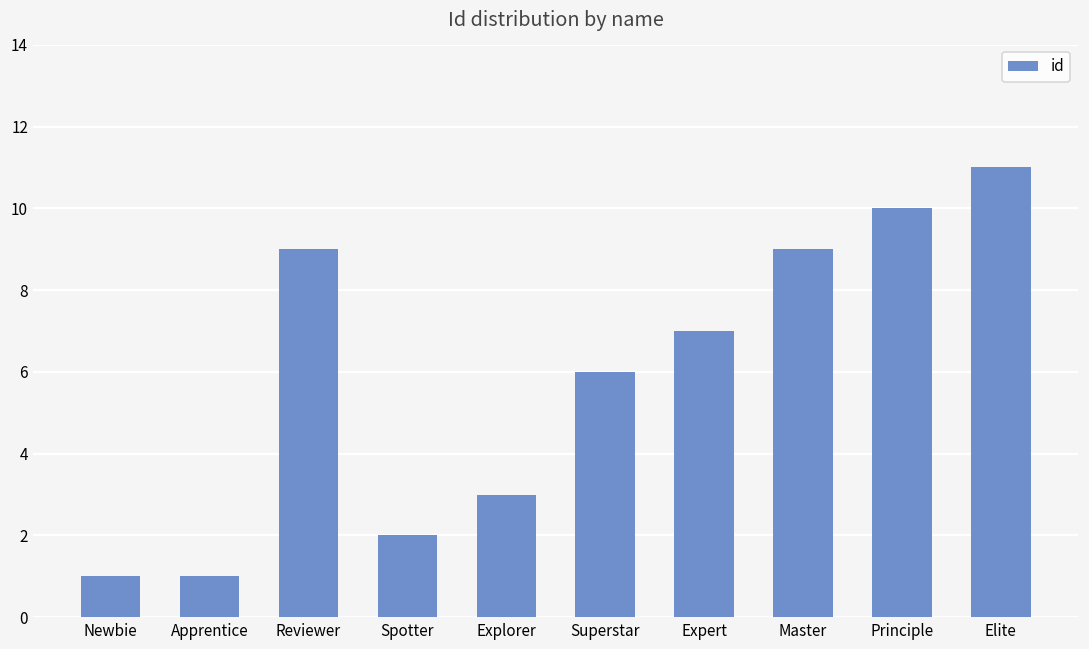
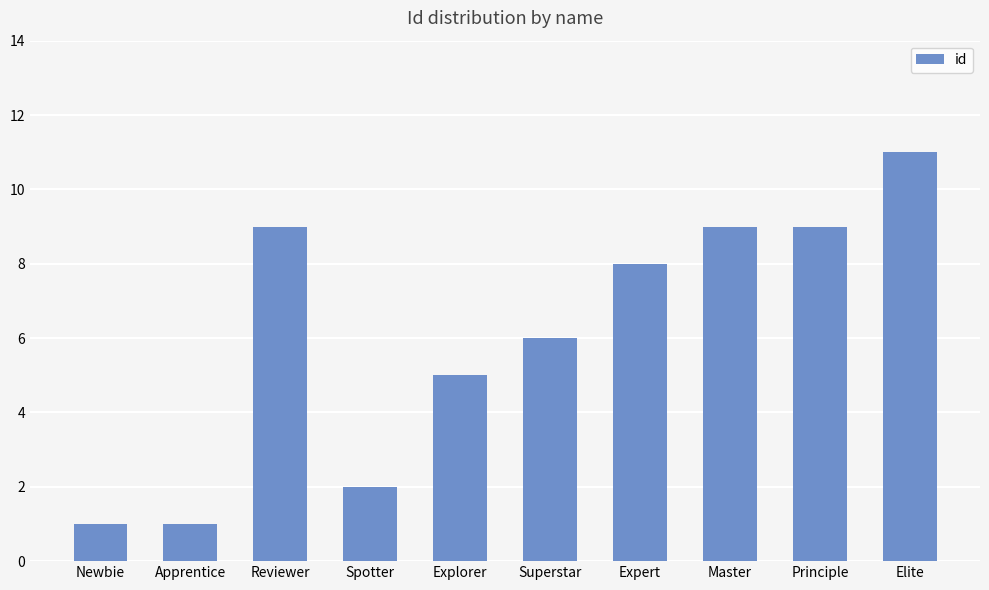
Explorer: 3 -> 5
Expert: 7 -> 8
Principle: 10 -> 9
